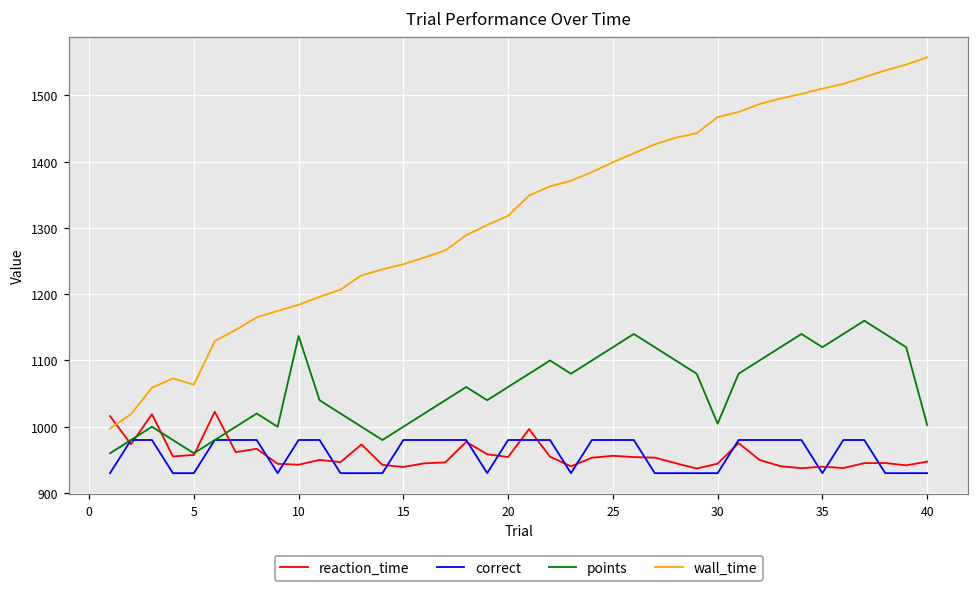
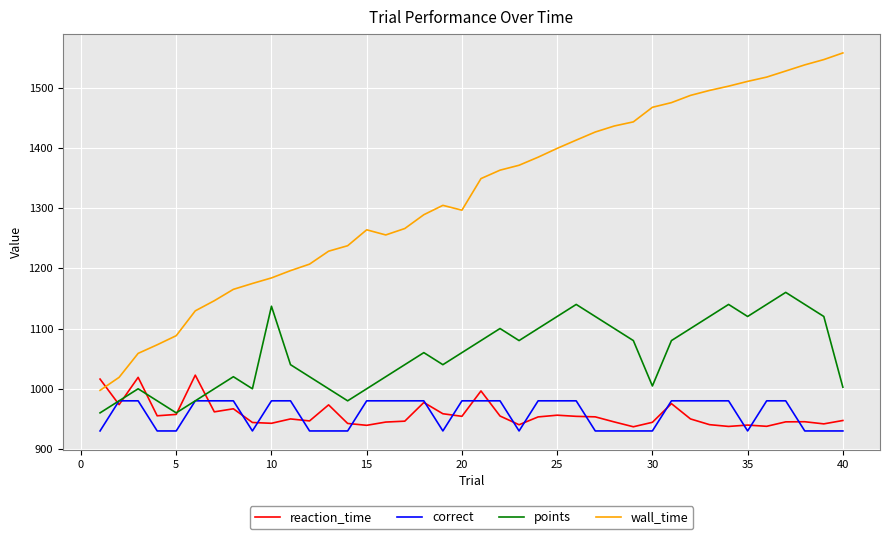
wall_time, 5: 1060 -> 1090
wall_time, 15: 1250 -> 1260
wall_time, 20: 1320 -> 1300
